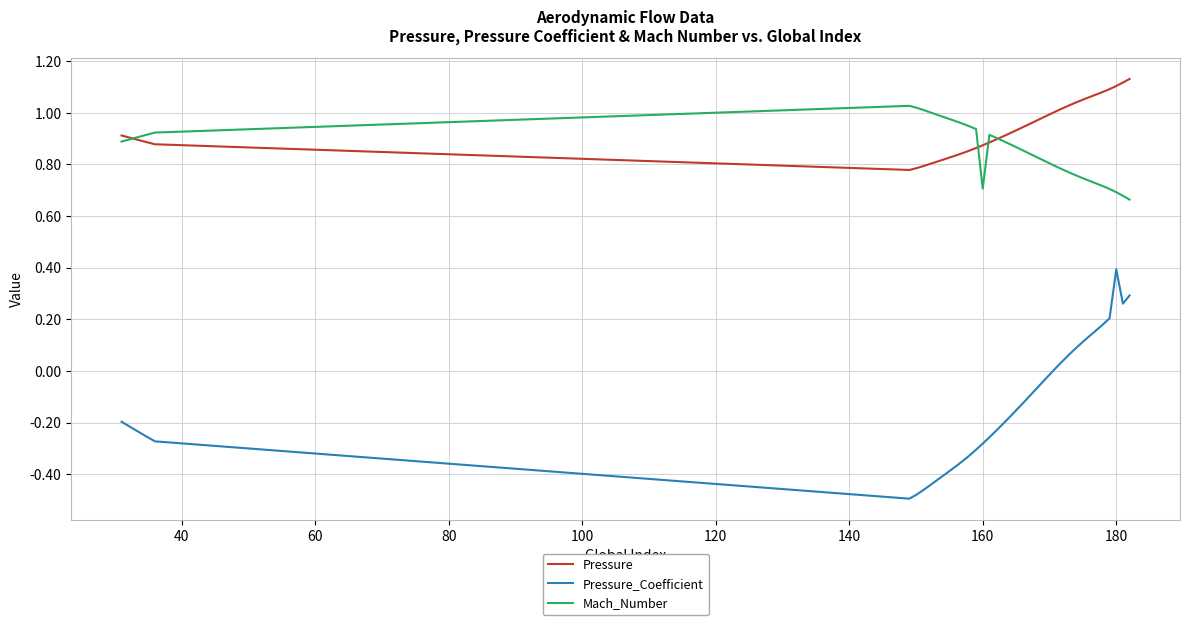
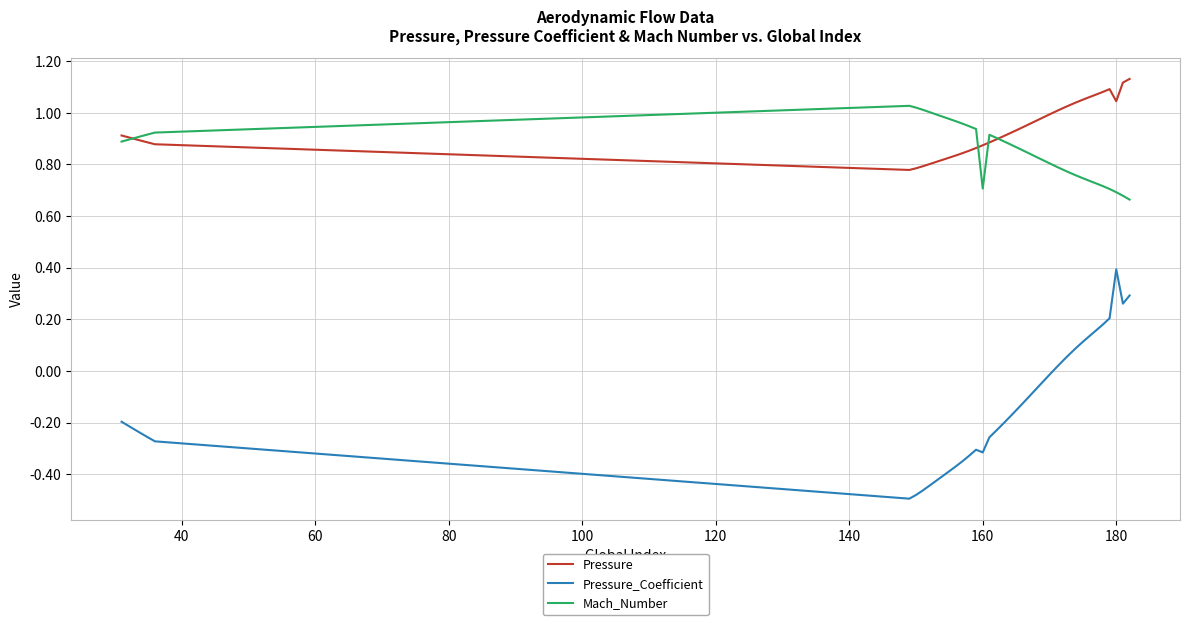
Pressure_Coefficient, 160: -0.28 -> -0.32
Pressure, 180: 1.10 -> 1.04
